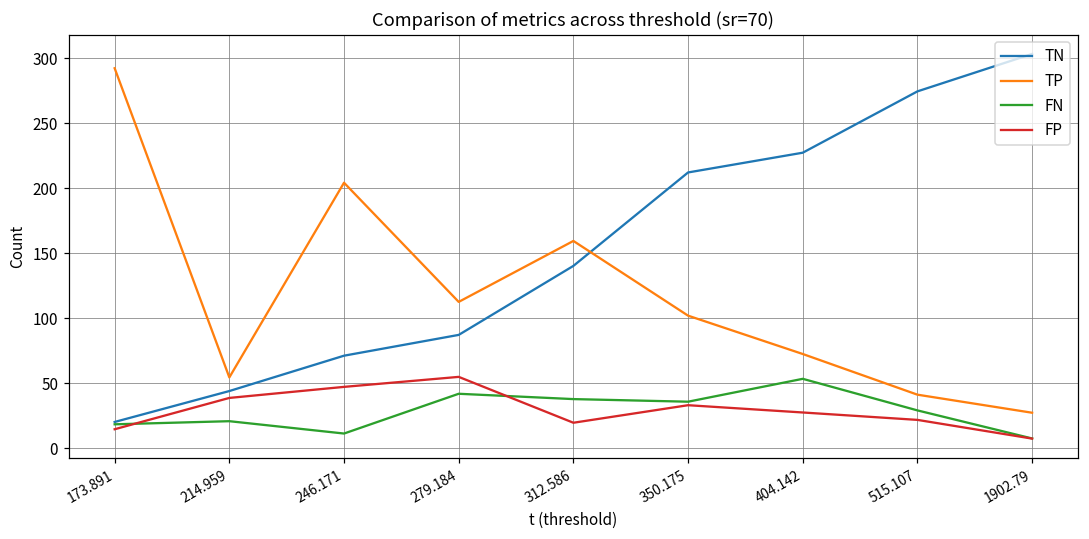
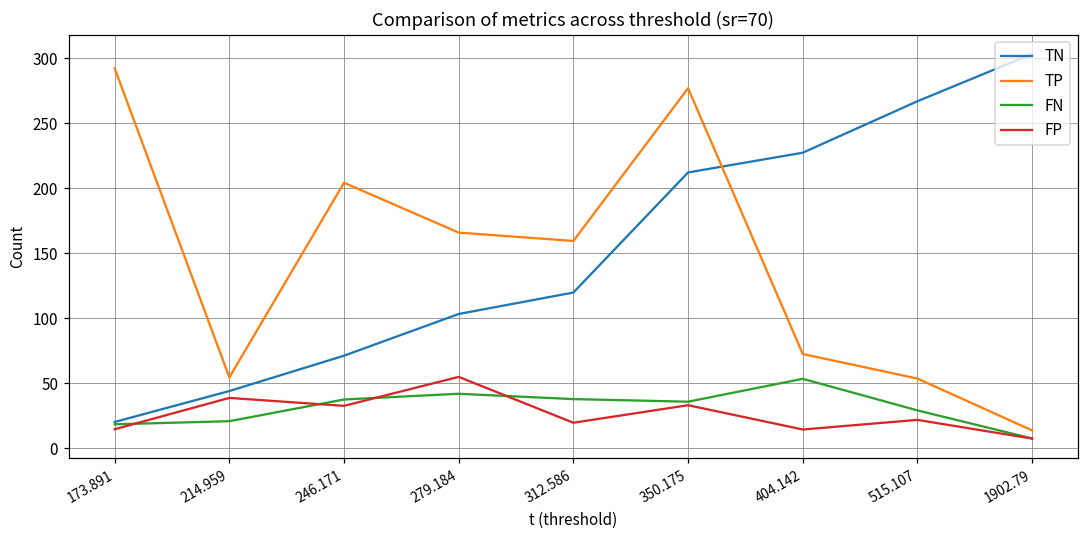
FN, 246.171: 11 -> 38
FP, 246.171: 47 -> 33
TN, 279.184: 87 -> 103
TP, 279.184: 113 -> 166
TN, 312.586: 140 -> 120
TP, 350.175: 102 -> 277
FP, 404.142: 28 -> 15
TN, 515.107: 275 -> 267
TP, 515.107: 41 -> 54
TP, 1902.79: 27 -> 14
